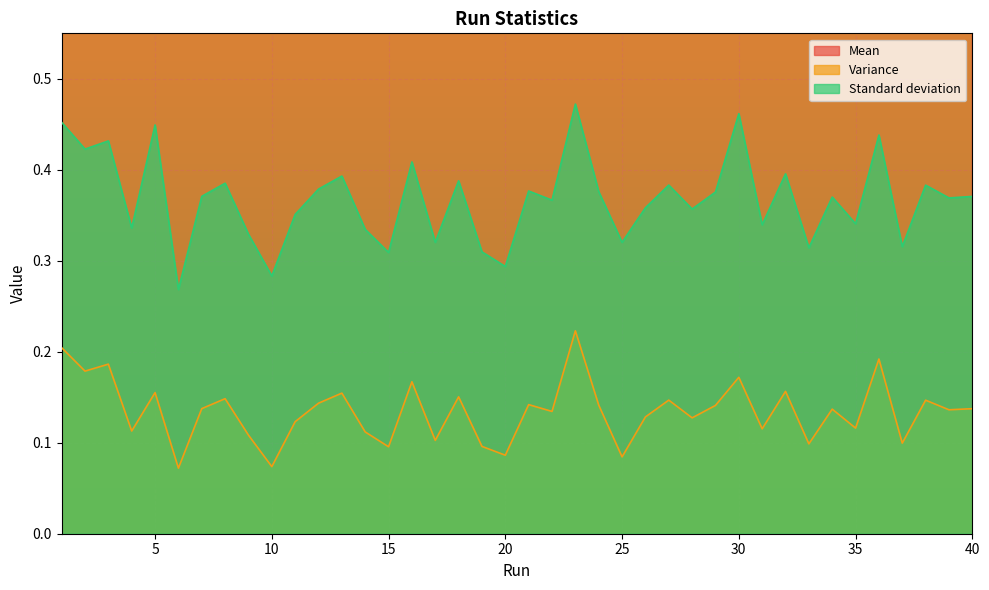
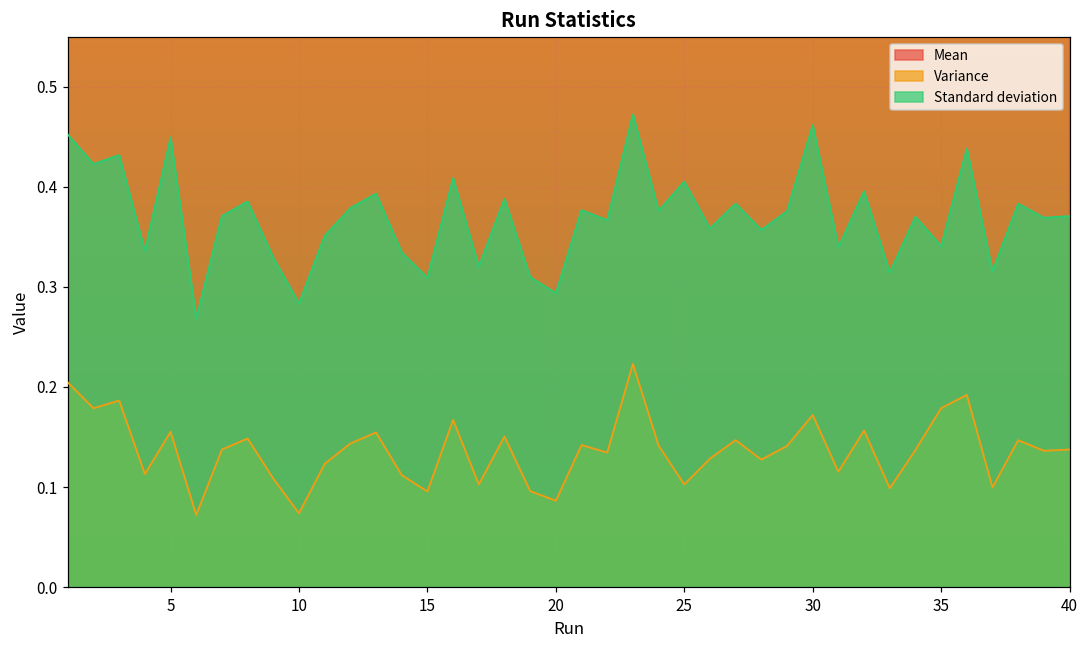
Variance, 25: 0.08 -> 0.10
Standard deviation, 25: 0.32 -> 0.41
Variance, 35: 0.12 -> 0.18
